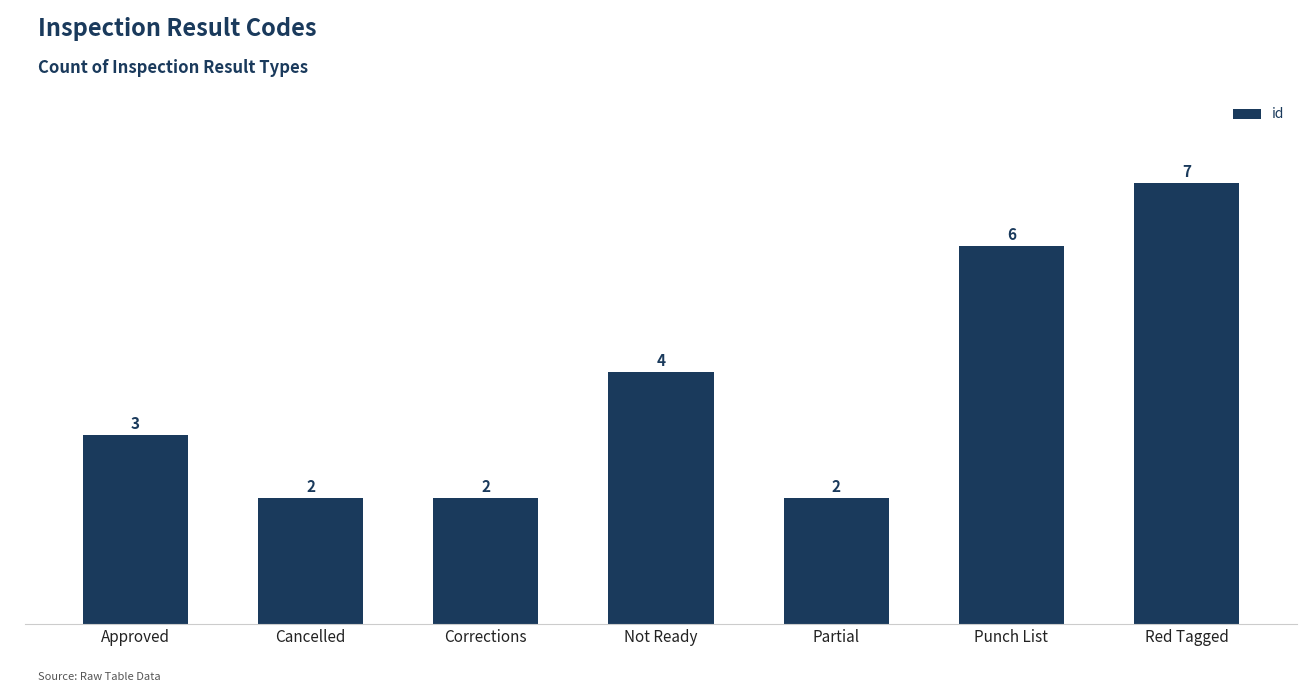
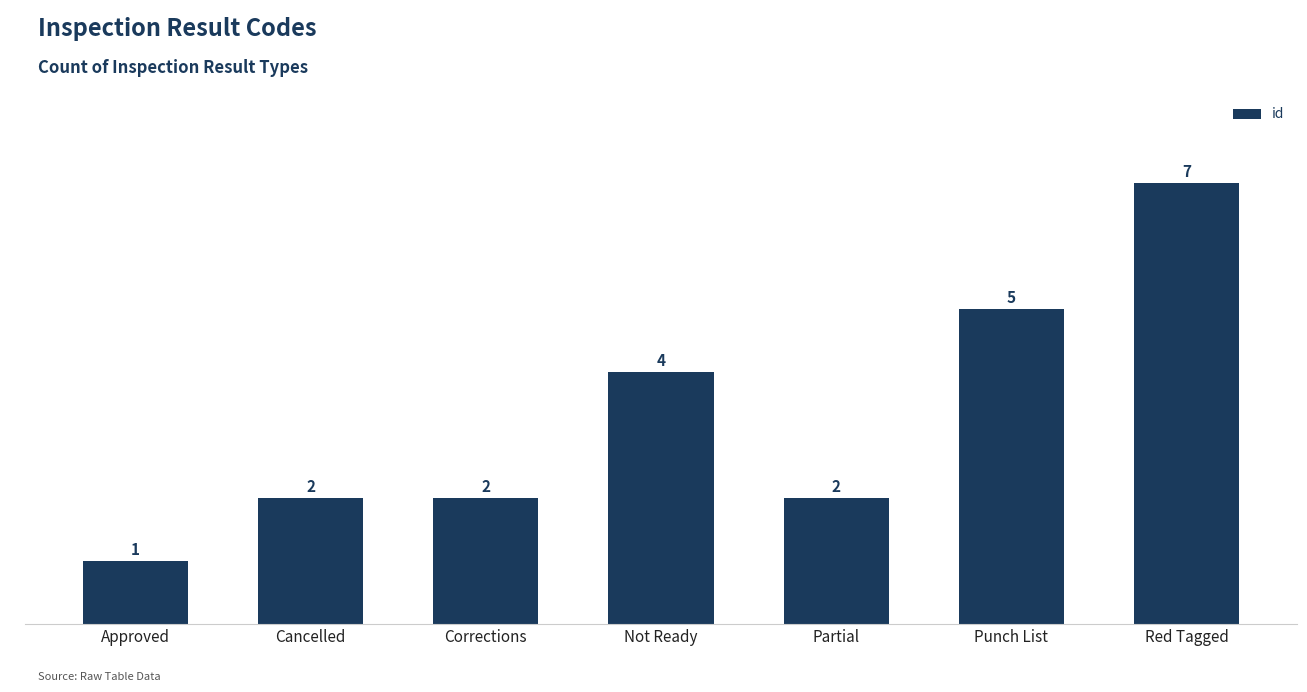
Approved: 3 -> 1
Punch List: 6 -> 5
